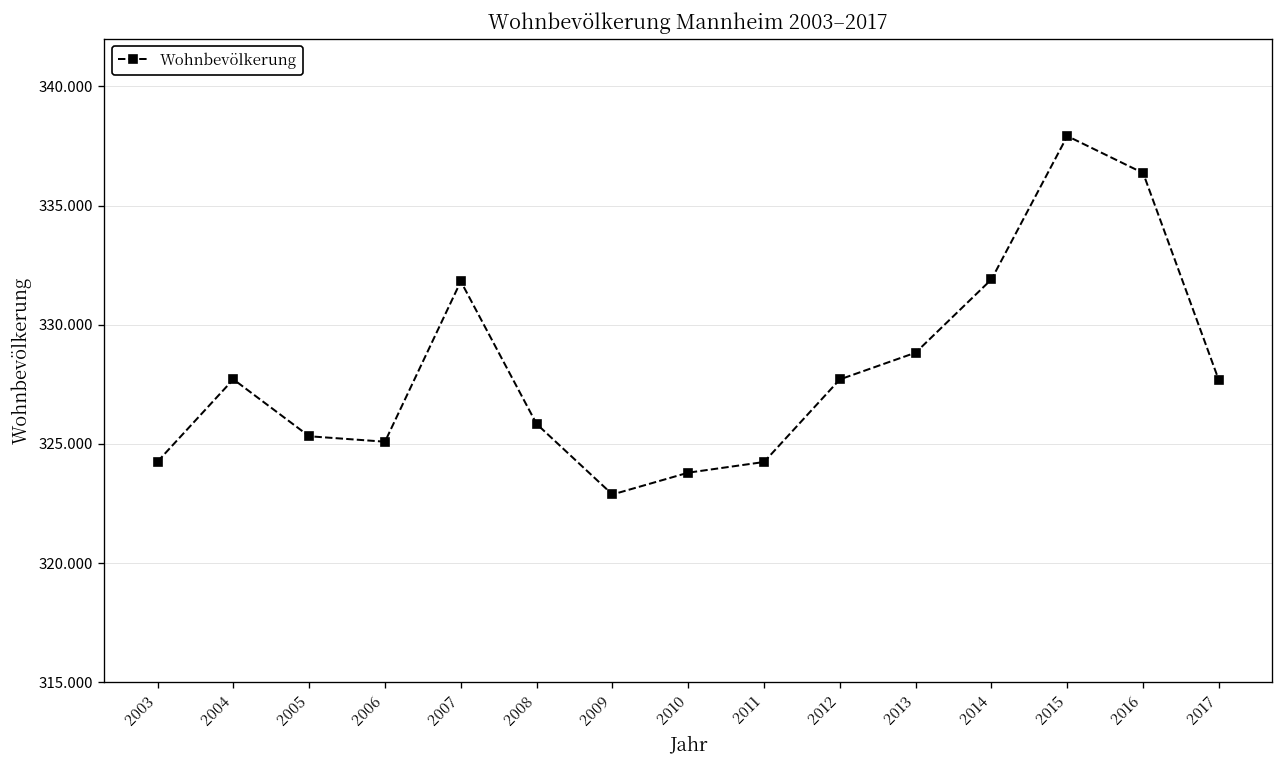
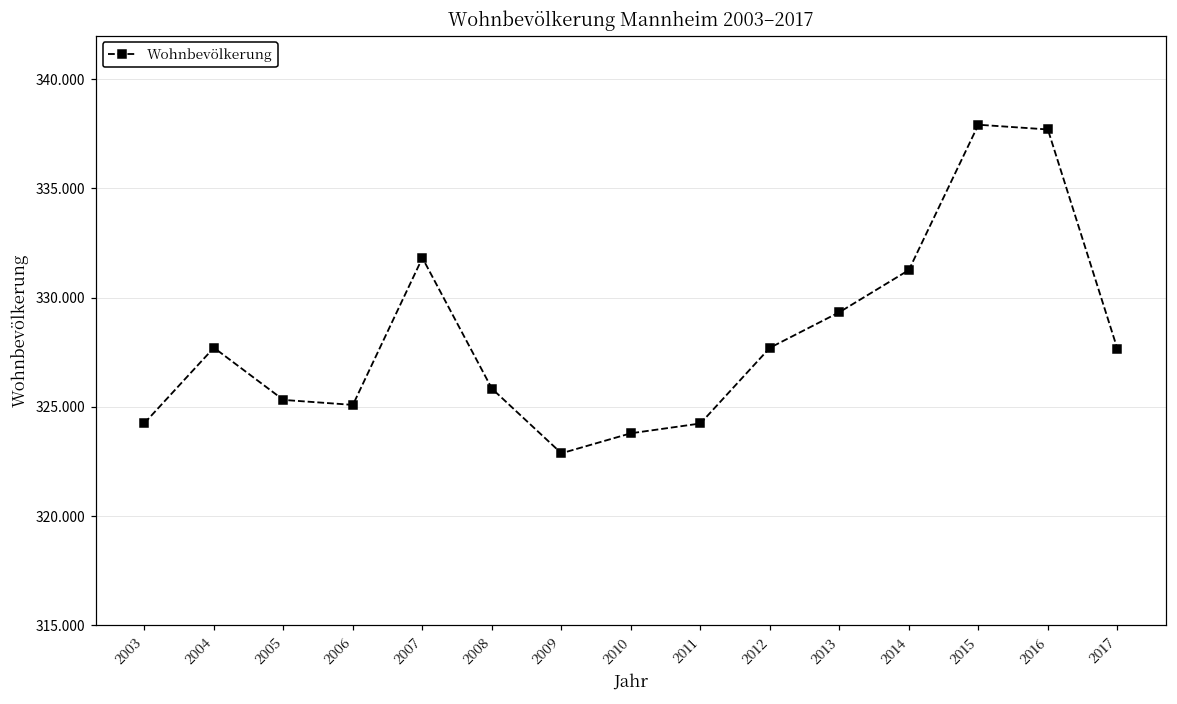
2013: 328.8 -> 329.3
2014: 331.9 -> 331.3
2016: 336.4 -> 337.7
